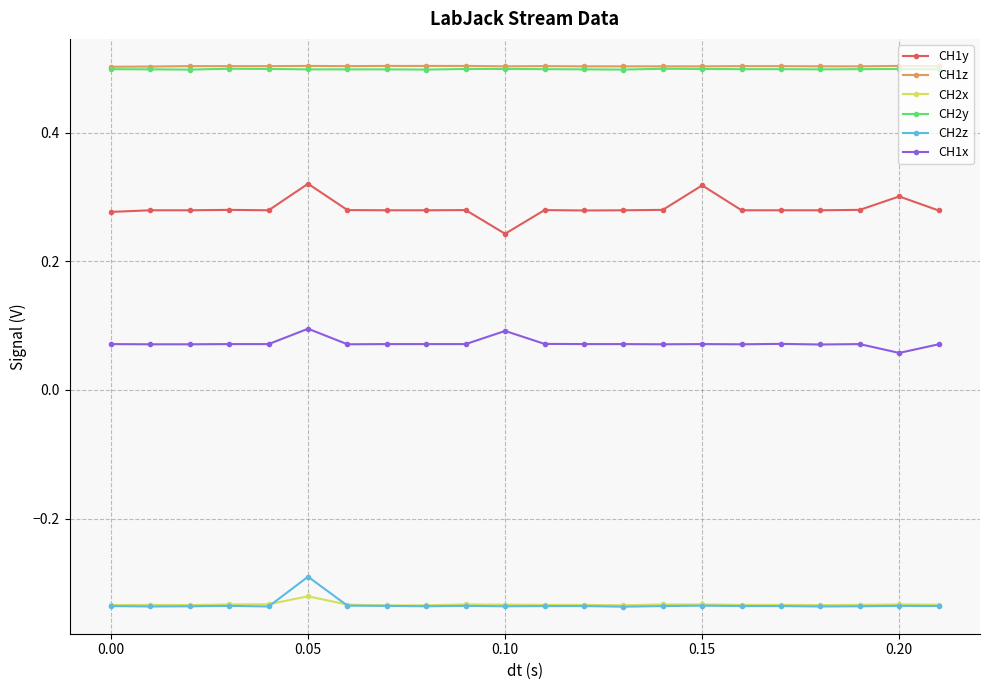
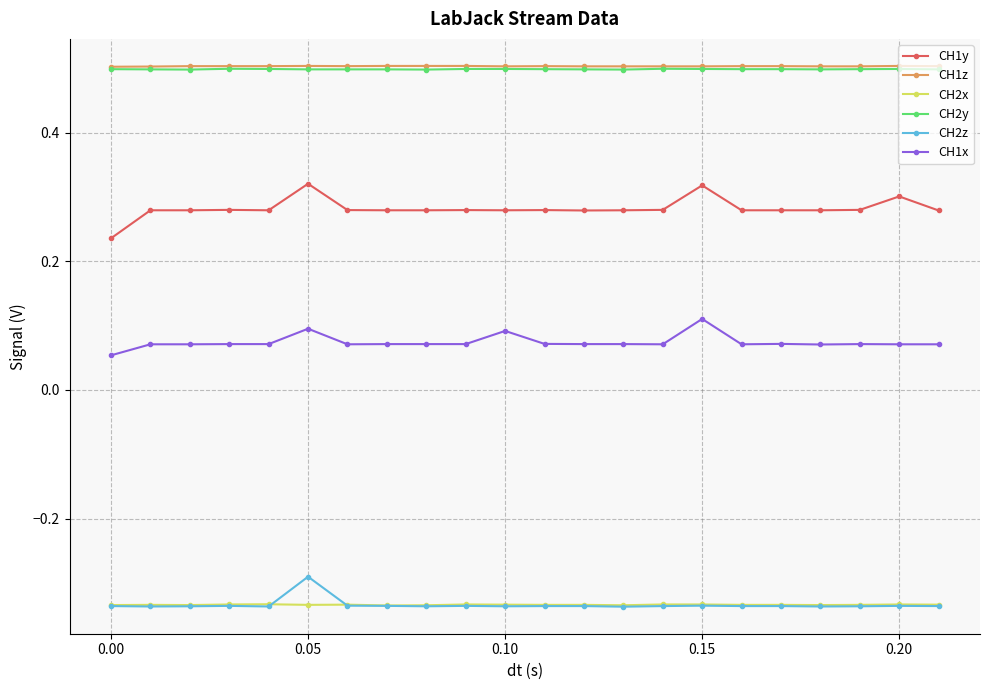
CH1y, 0.00: 0.28 -> 0.24
CH1x, 0.00: 0.07 -> 0.05
CH2x, 0.05: -0.32 -> -0.33
CH1y, 0.10: 0.24 -> 0.28
CH1x, 0.15: 0.07 -> 0.11
CH1x, 0.20: 0.06 -> 0.07
